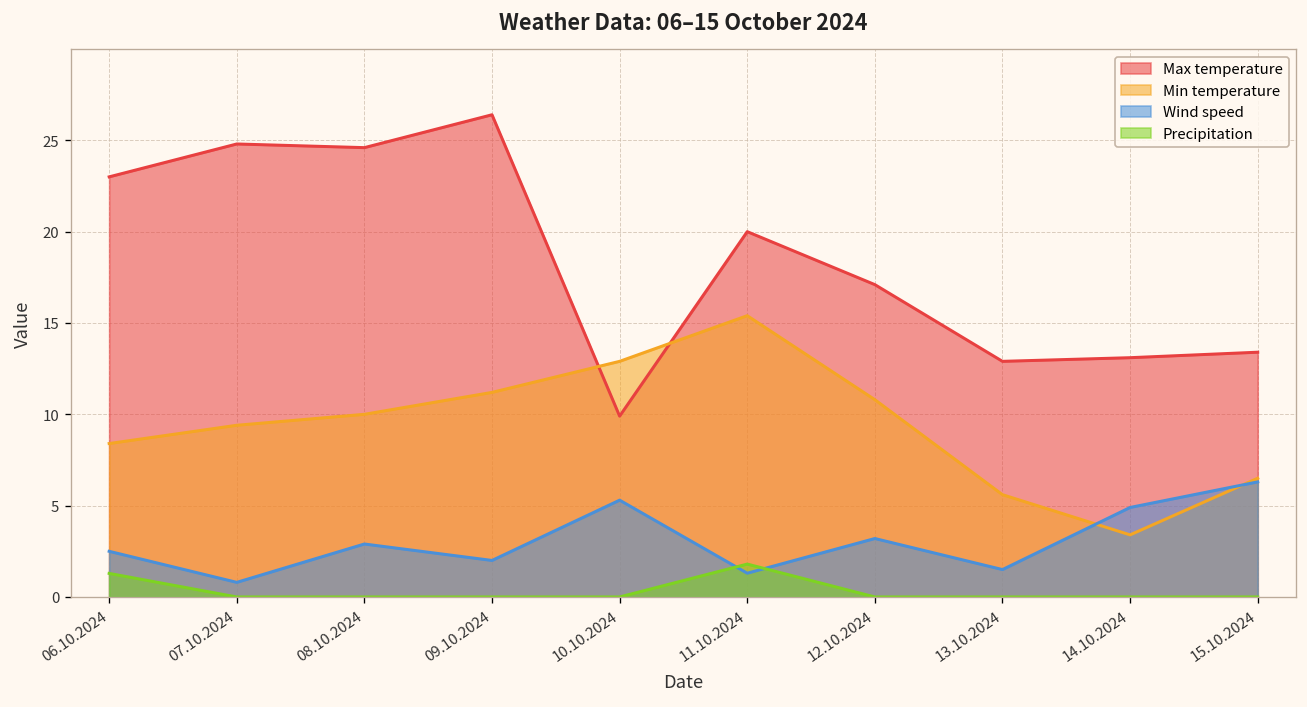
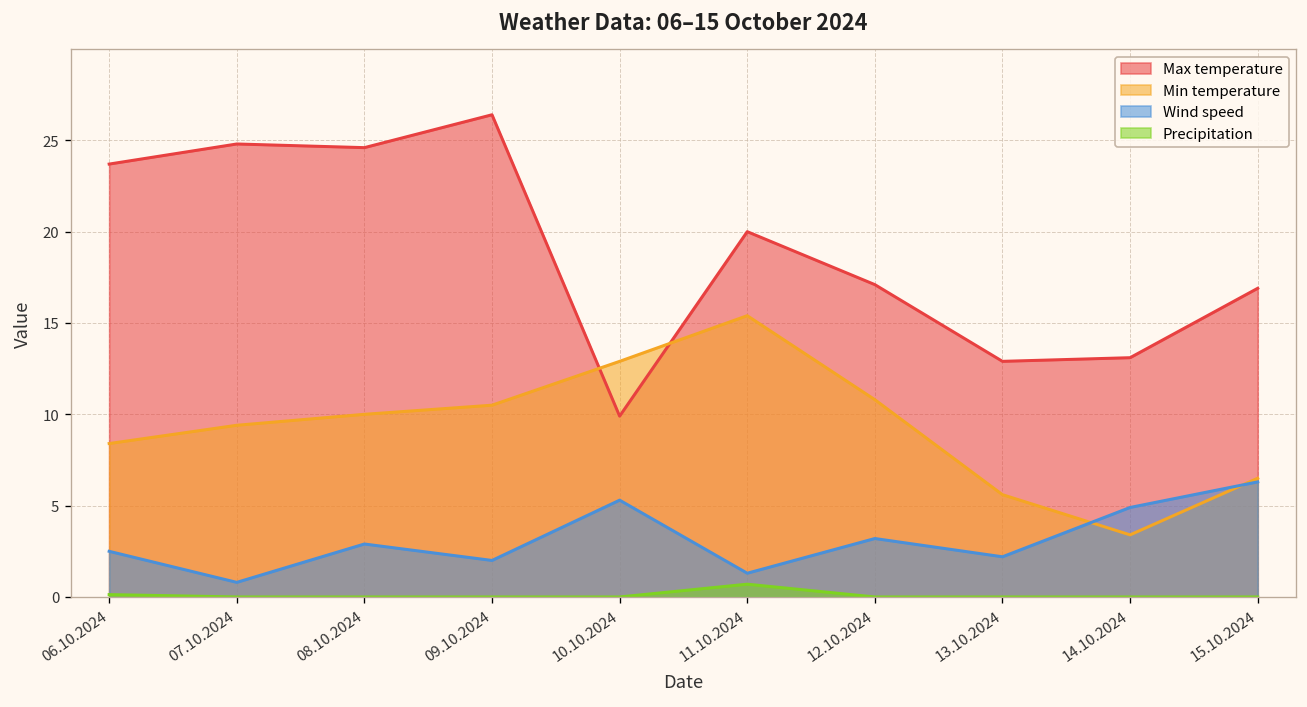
Max temperature, 06.10.2024: 23.0 -> 23.7
Precipitation, 06.10.2024: 1.3 -> 0.1
Min temperature, 09.10.2024: 11.2 -> 10.5
Precipitation, 11.10.2024: 1.8 -> 0.7
Wind speed, 13.10.2024: 1.5 -> 2.2
Max temperature, 15.10.2024: 13.4 -> 16.9
